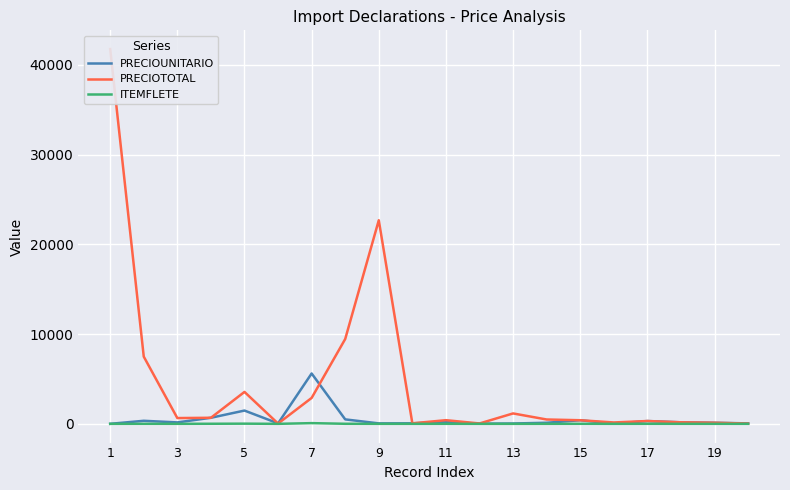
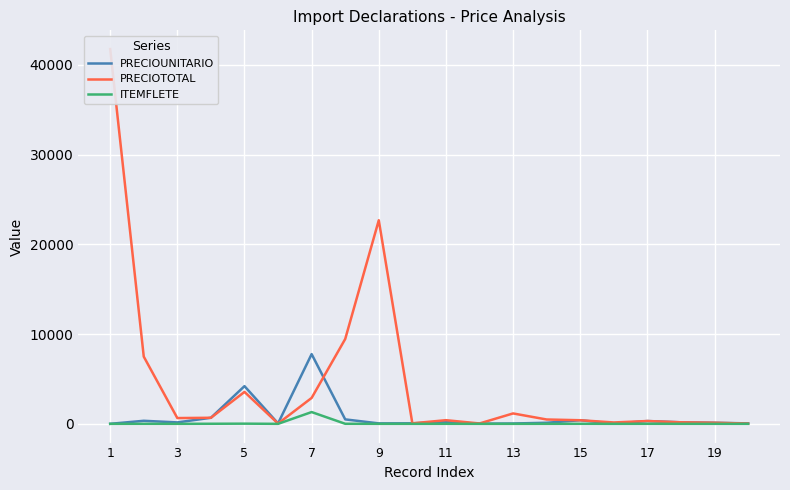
PRECIOUNITARIO, 5: 1000 -> 4000
PRECIOUNITARIO, 7: 6000 -> 8000
ITEMFLETE, 7: 0 -> 1000
